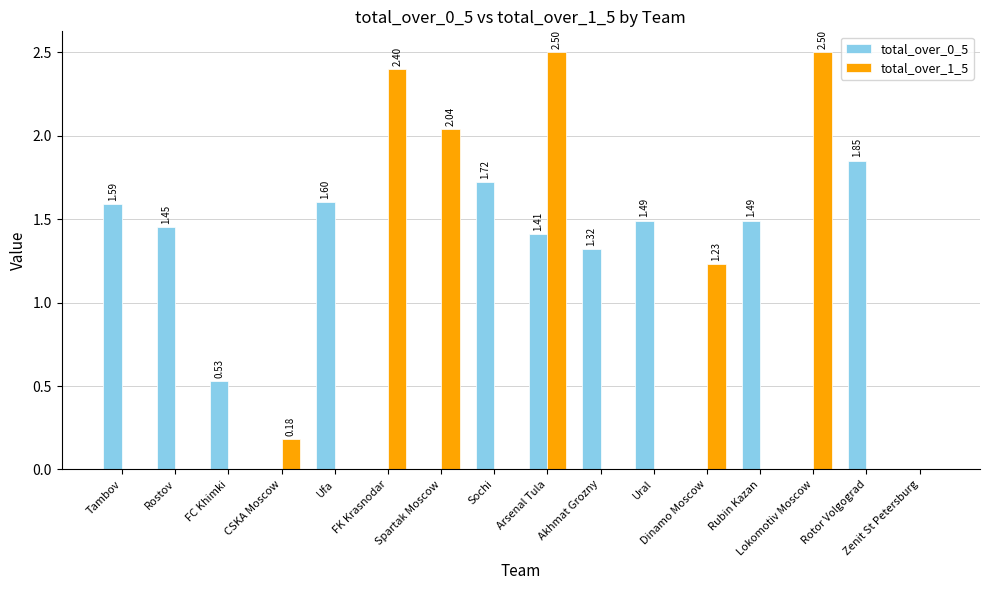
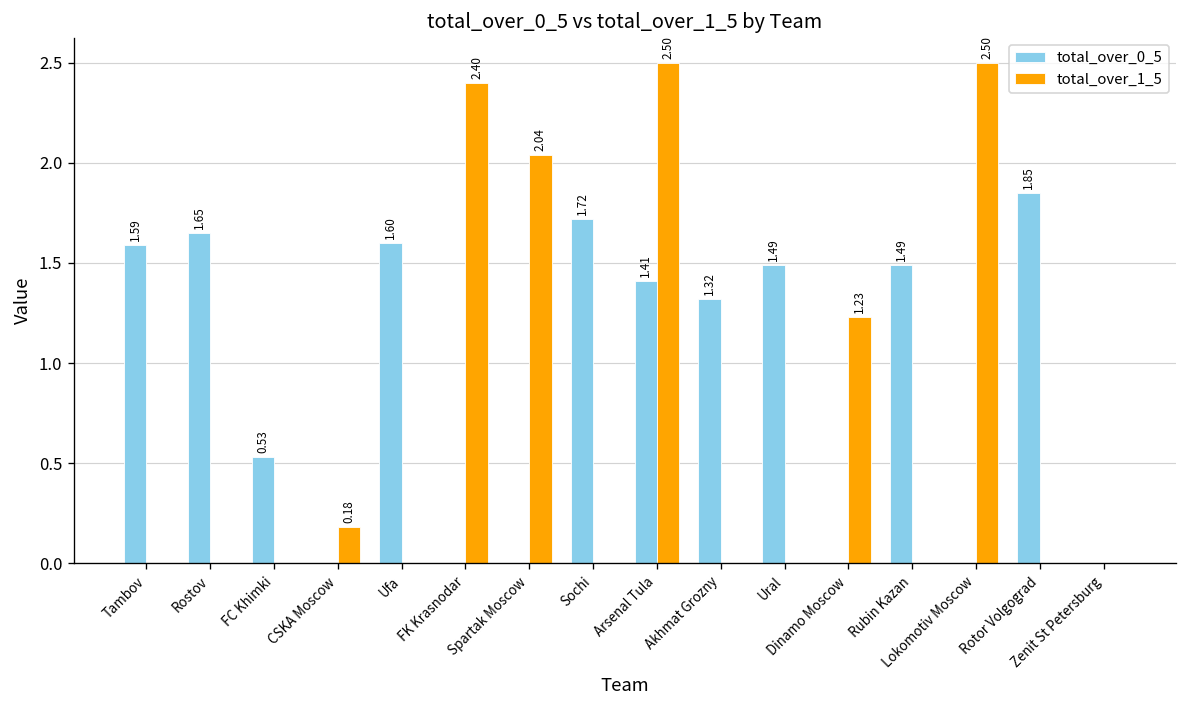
total_over_0_5, Rostov: 1.45 -> 1.65
